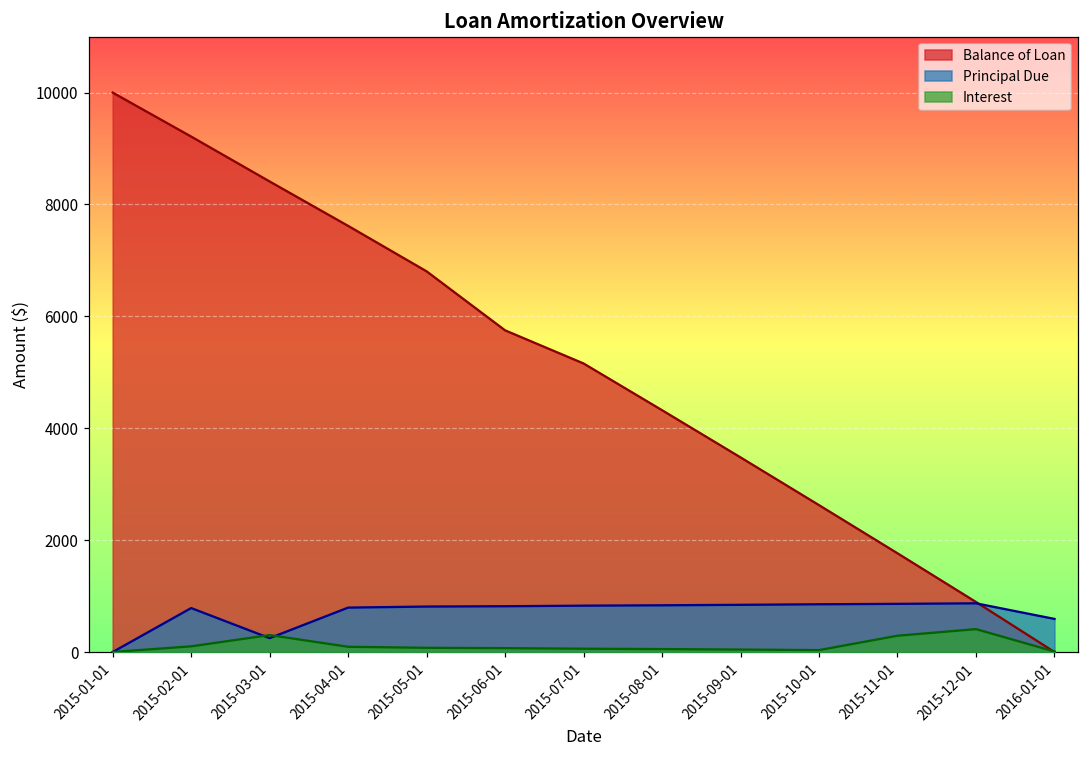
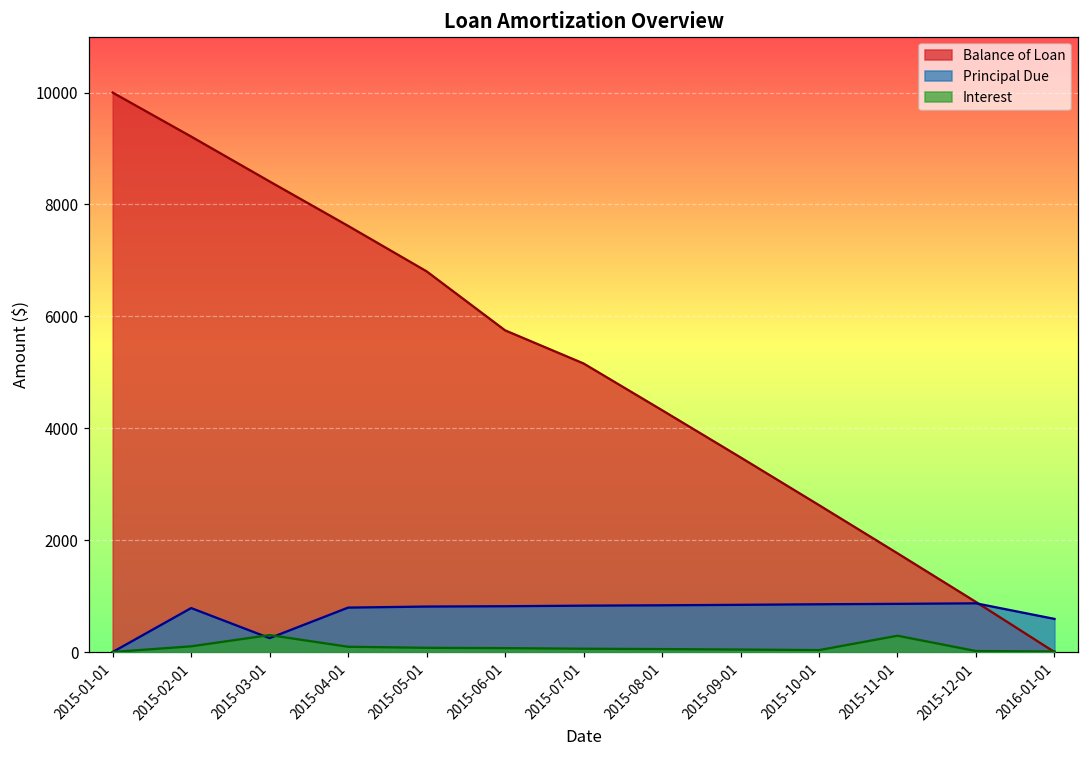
Interest, 2015-12-01: 400 -> 0
